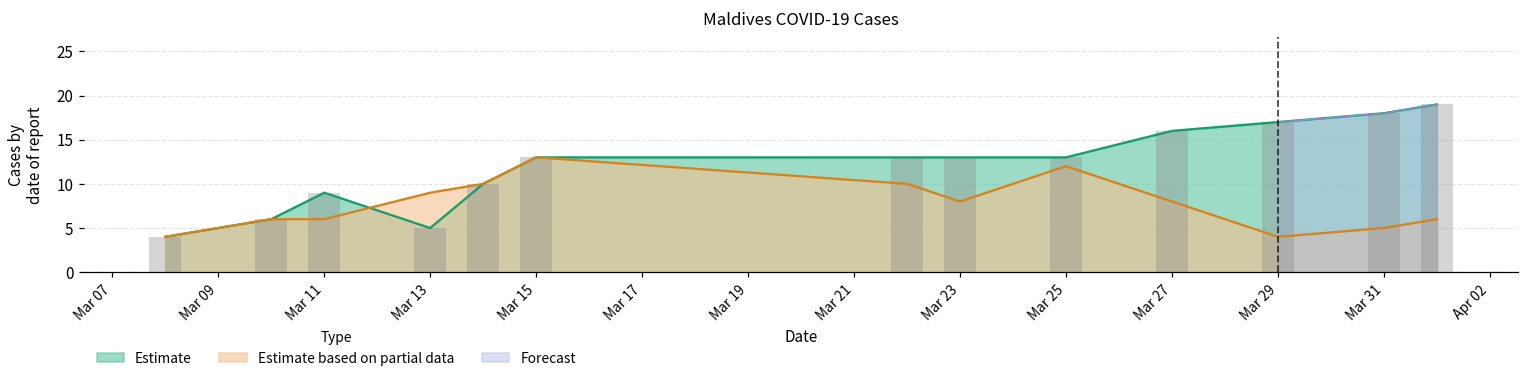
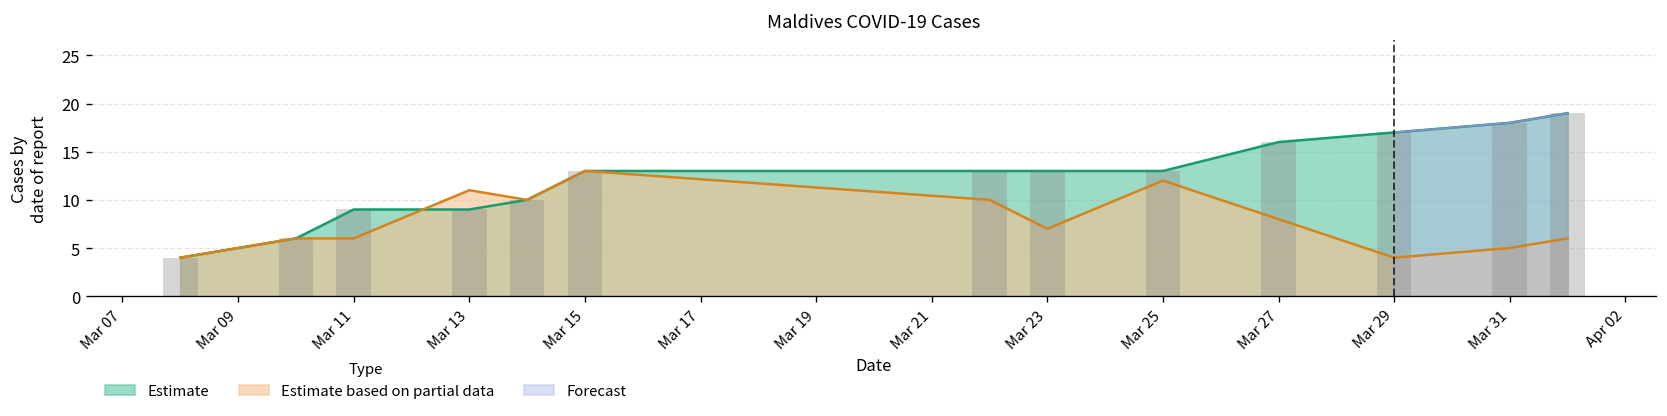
Estimate, Mar 13: 5 -> 9
Estimate based on partial data, Mar 13: 9 -> 11
Estimate based on partial data, Mar 23: 8 -> 7
